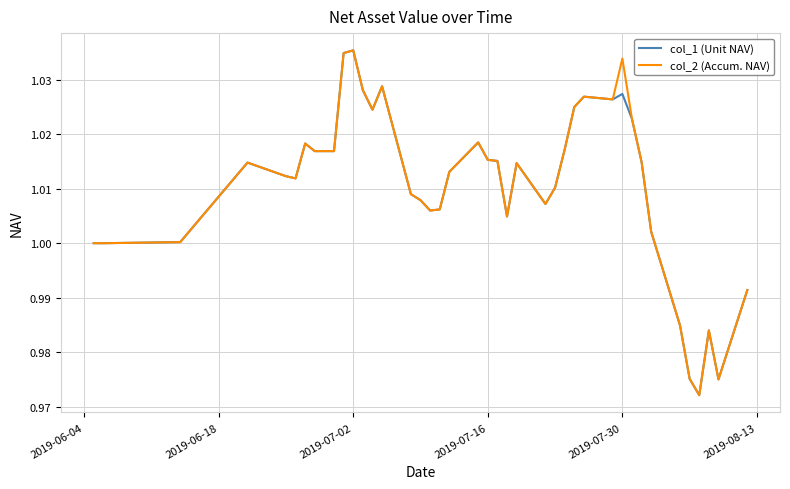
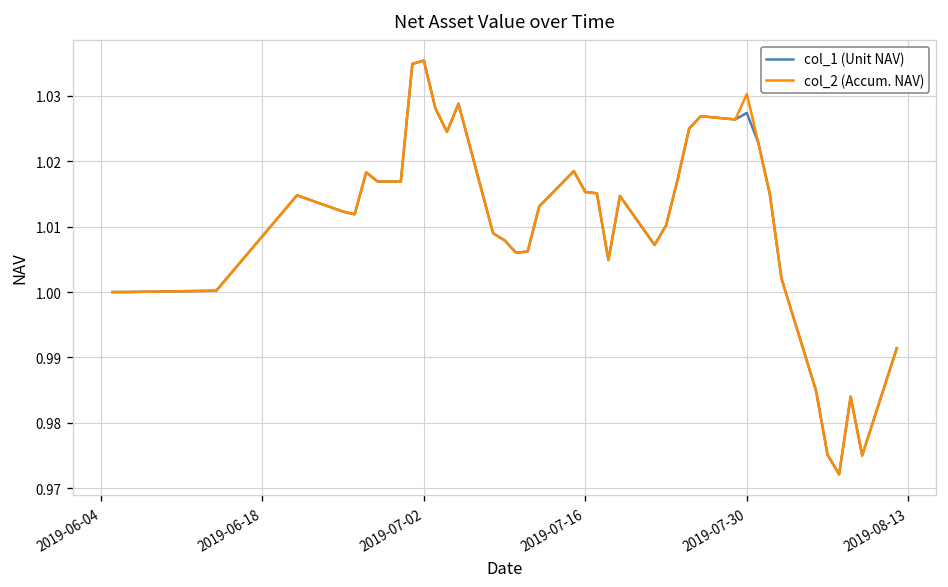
col_2 (Accum. NAV), 2019-07-30: 1.034 -> 1.030
